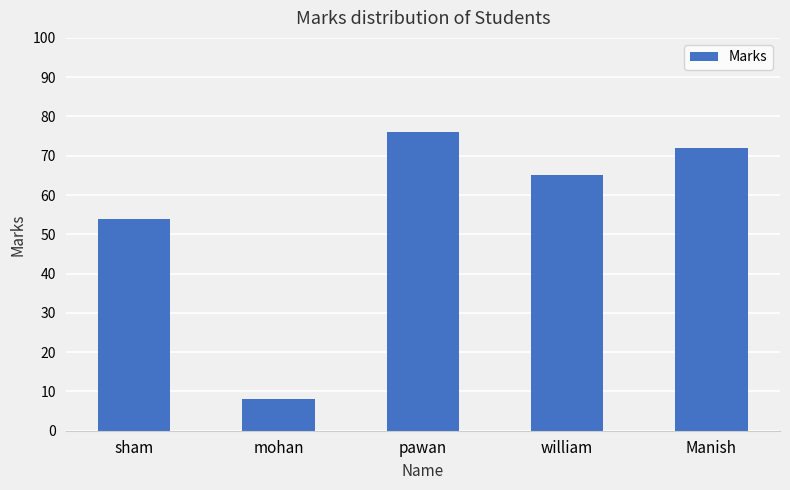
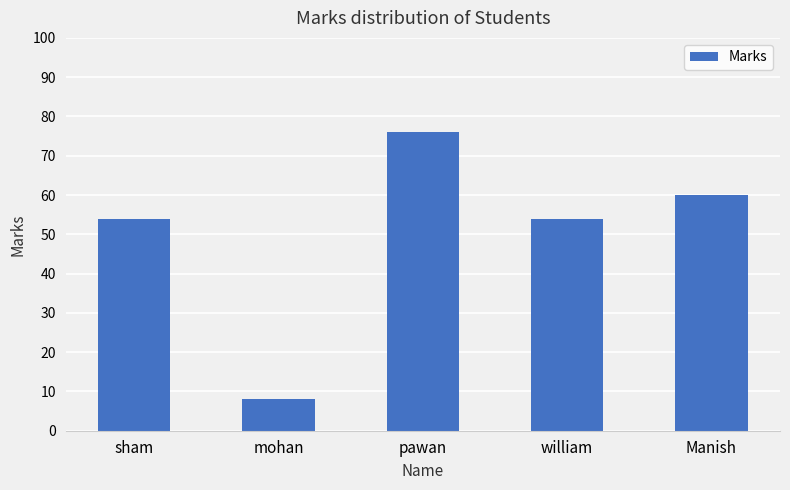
william: 65 -> 54
Manish: 72 -> 60
